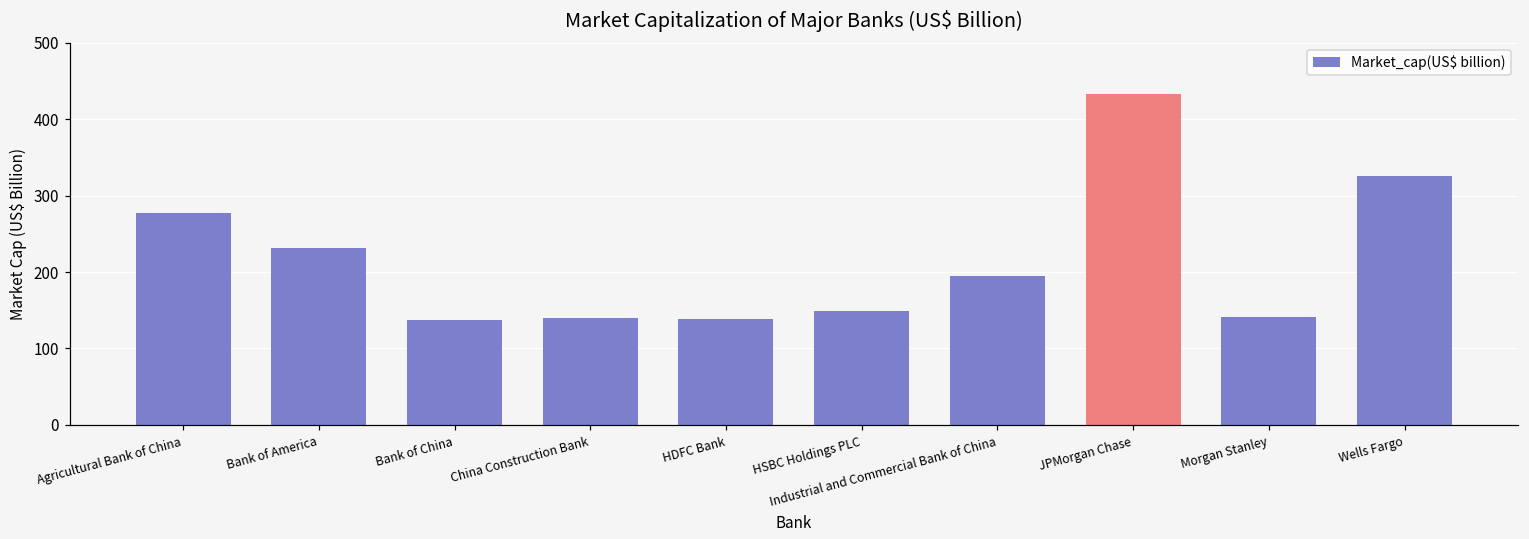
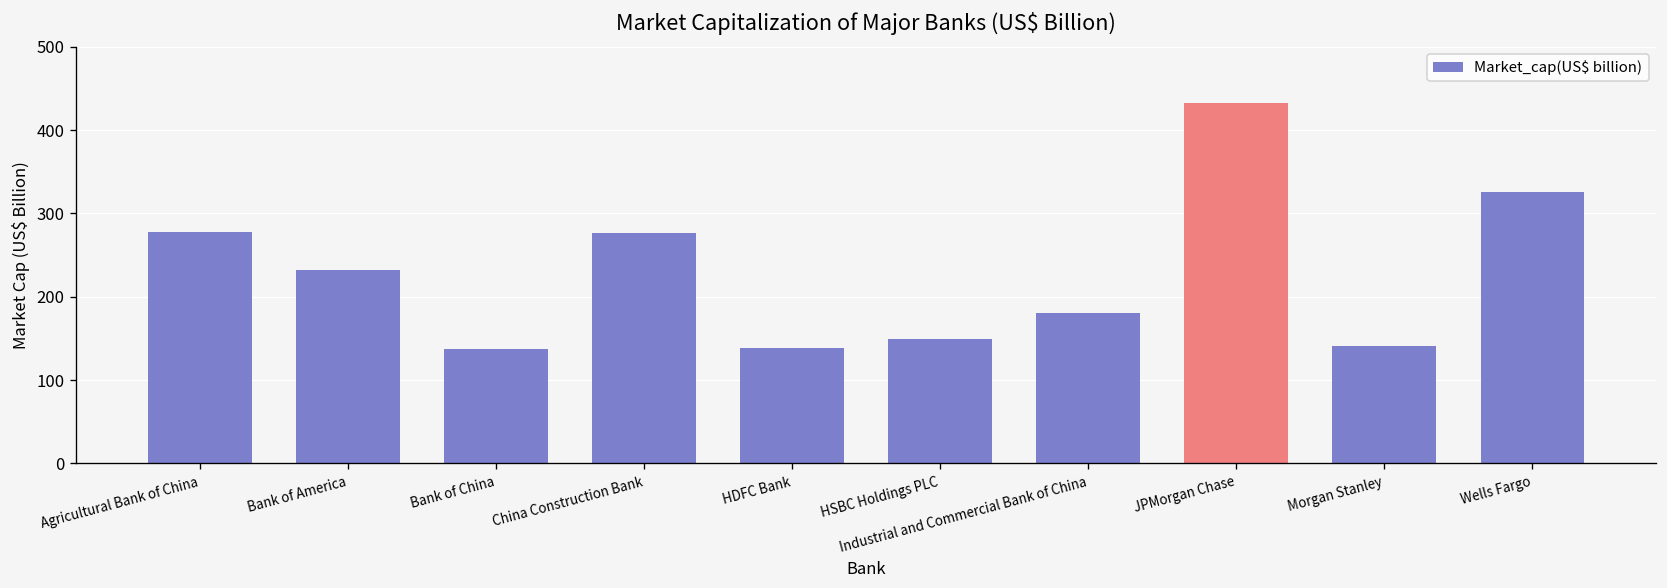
China Construction Bank: 140 -> 280
Industrial and Commercial Bank of China: 190 -> 180
